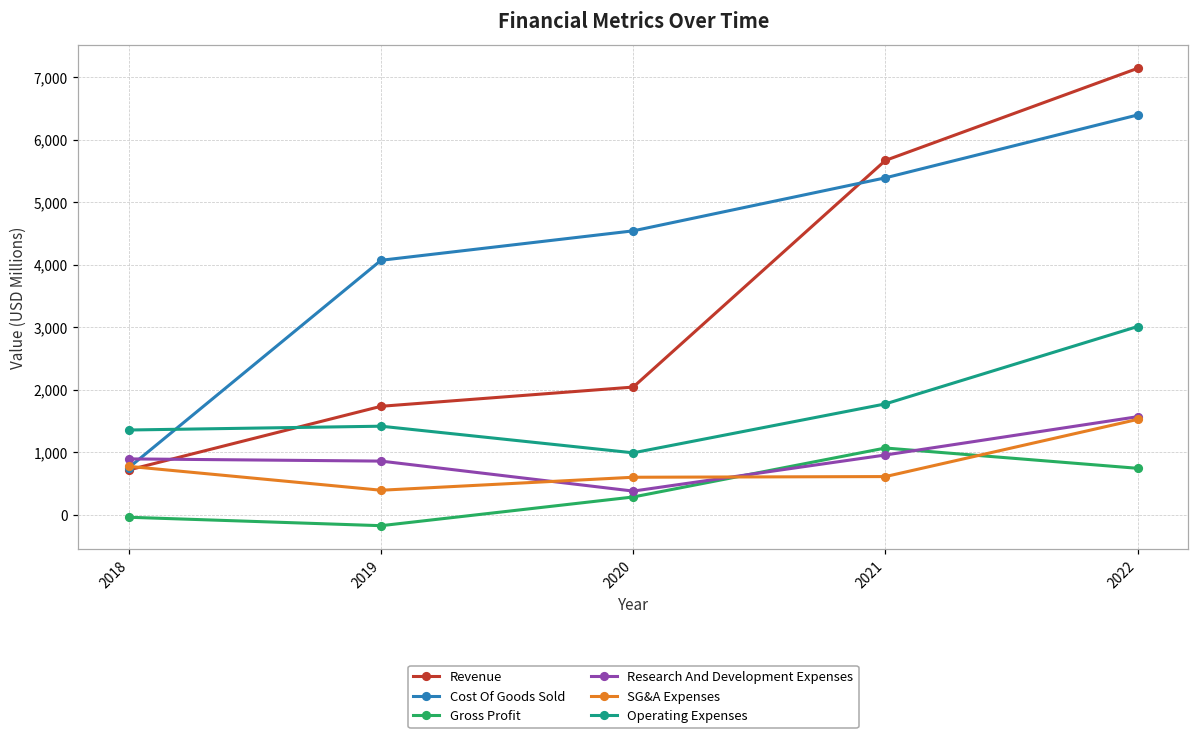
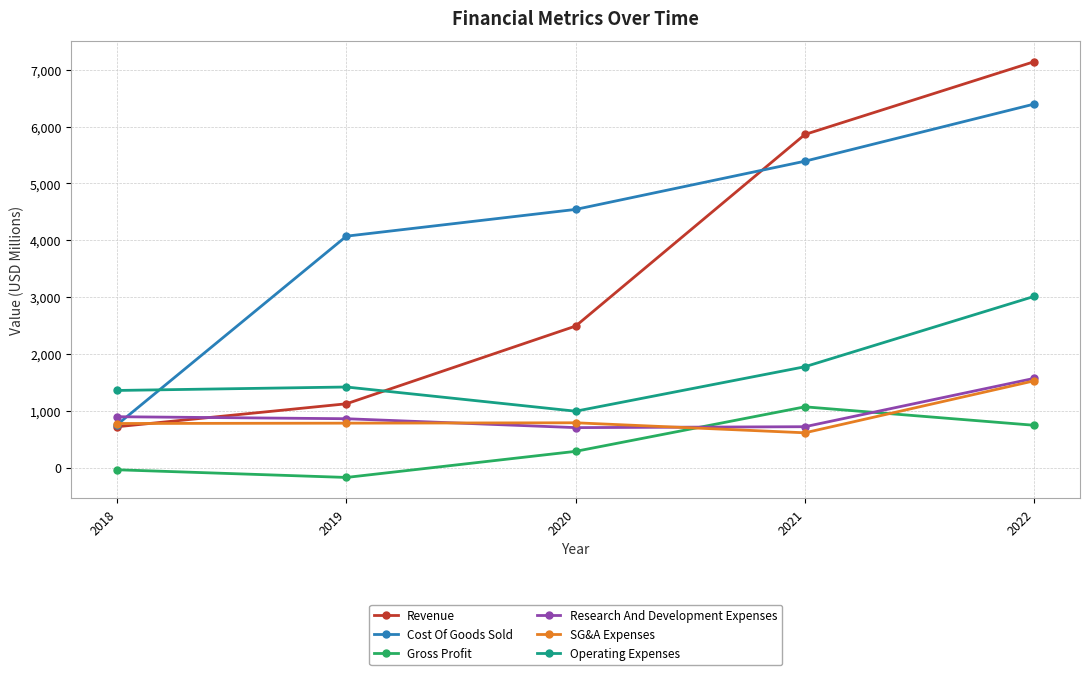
Revenue, 2019: 1,700 -> 1,100
SG&A Expenses, 2019: 400 -> 800
Revenue, 2020: 2,000 -> 2,500
Research And Development Expenses, 2020: 400 -> 700
SG&A Expenses, 2020: 600 -> 800
Revenue, 2021: 5,700 -> 5,900
Research And Development Expenses, 2021: 1,000 -> 700
